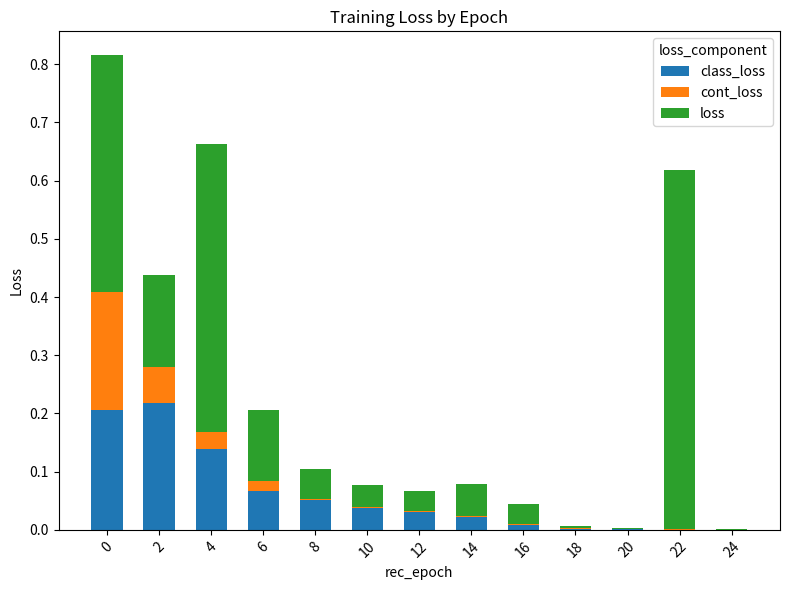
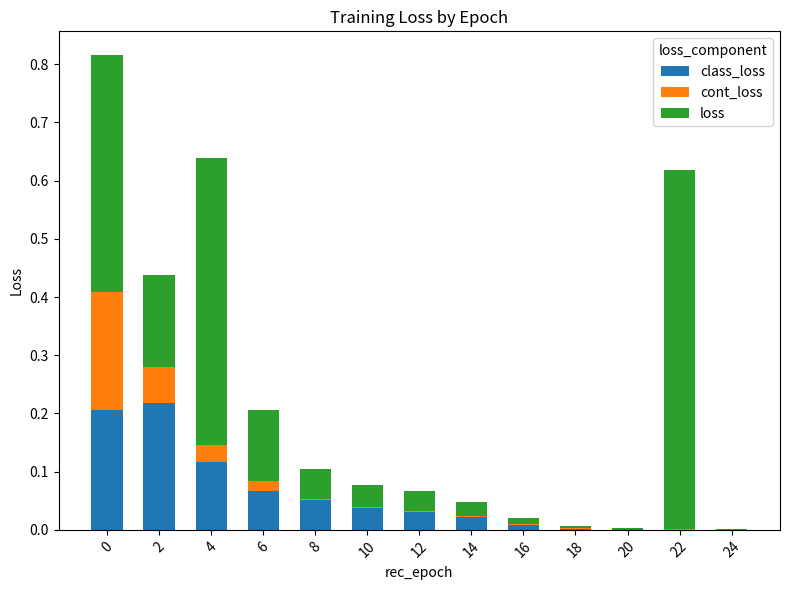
class_loss, 4: 0.14 -> 0.12
loss, 14: 0.06 -> 0.02
loss, 16: 0.03 -> 0.01
